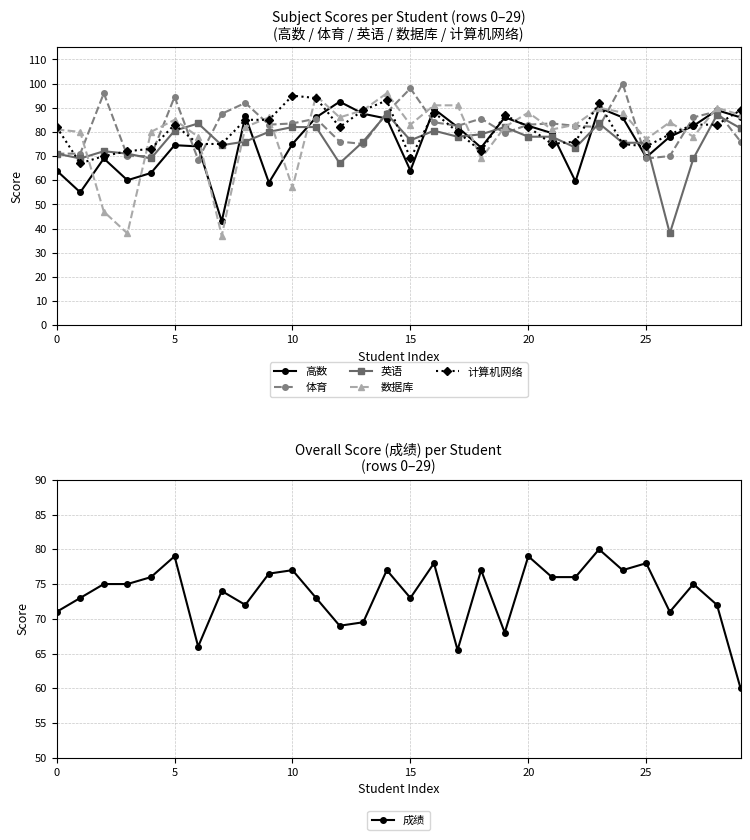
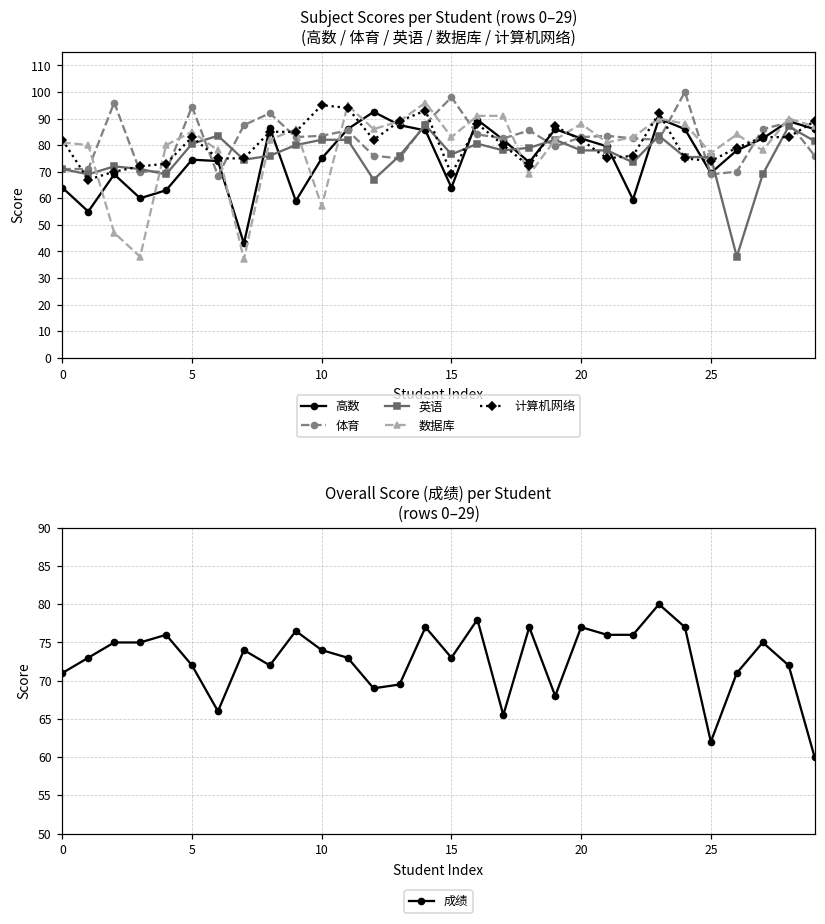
Overall Score (成绩) per Student (rows 0–29), 5: 79 -> 72
Overall Score (成绩) per Student (rows 0–29), 10: 77 -> 74
Overall Score (成绩) per Student (rows 0–29), 20: 79 -> 77
Overall Score (成绩) per Student (rows 0–29), 25: 78 -> 62
